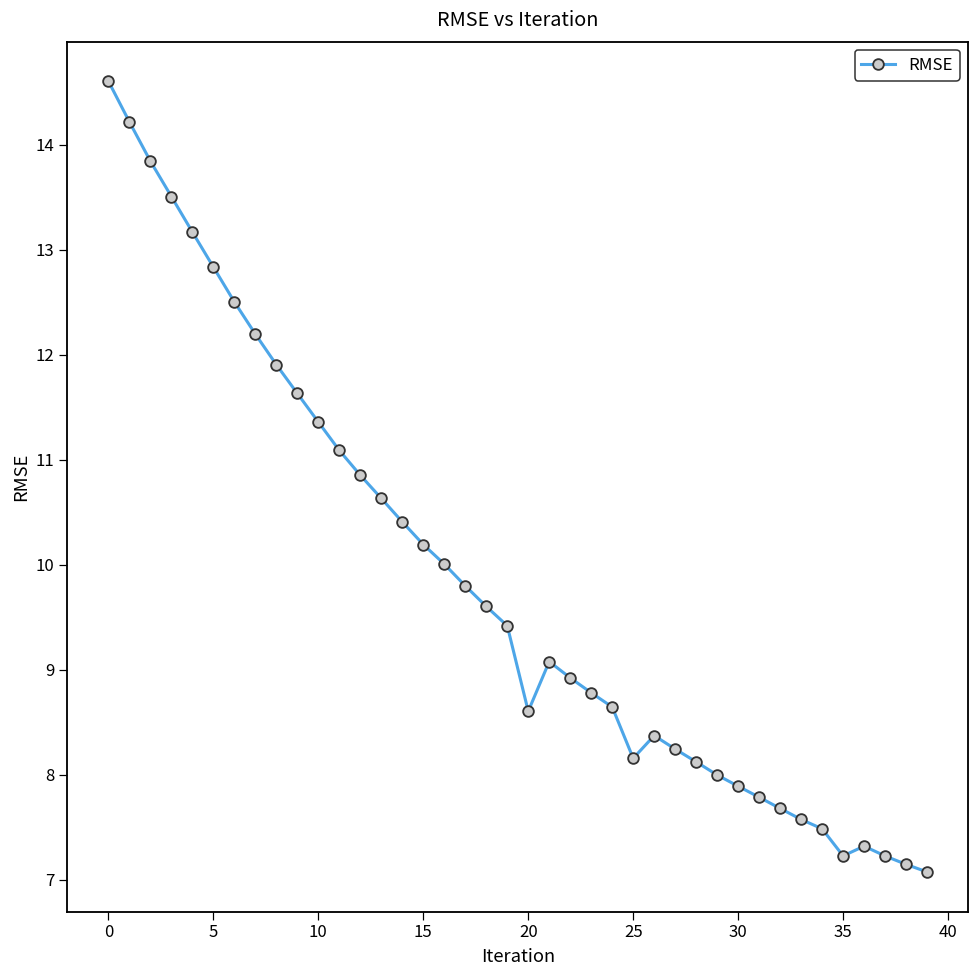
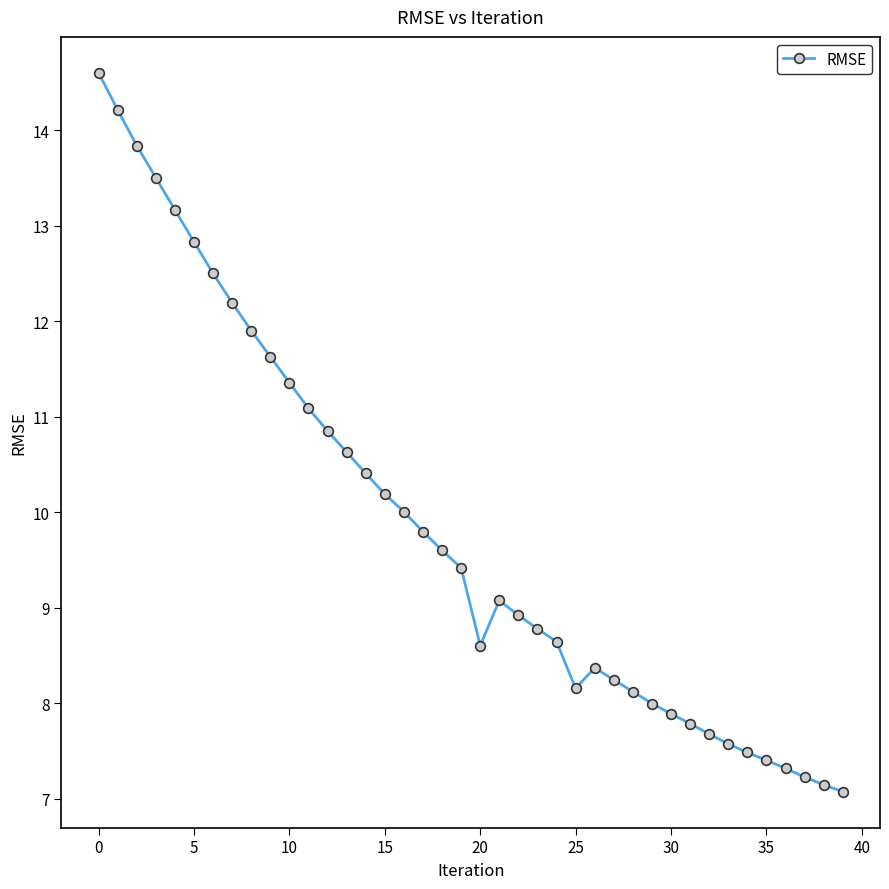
35: 7.2 -> 7.4
